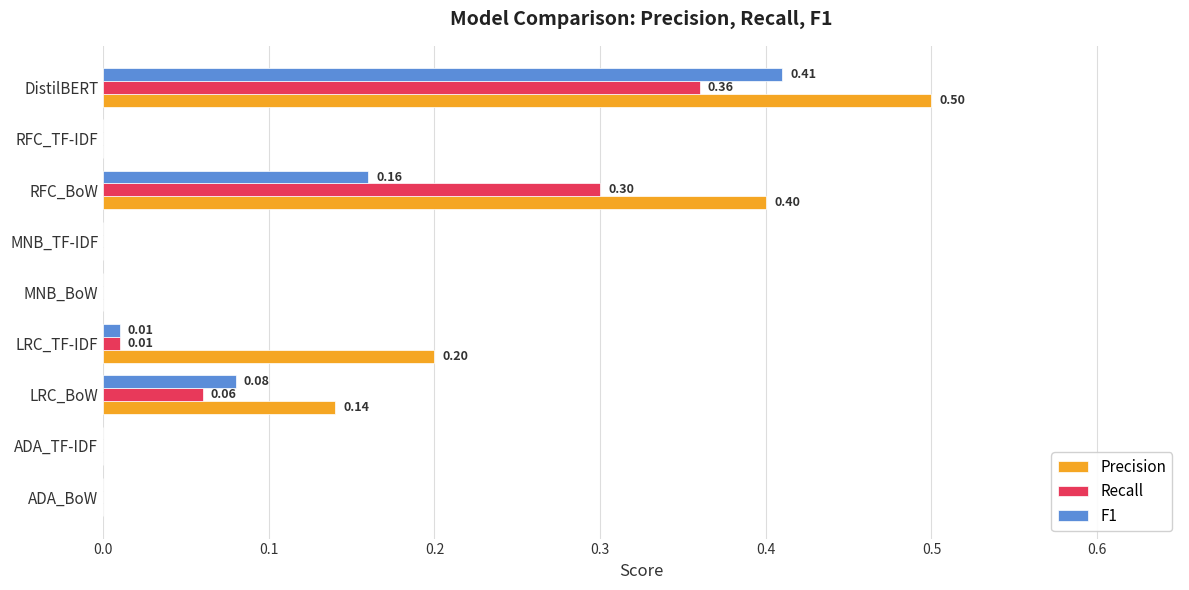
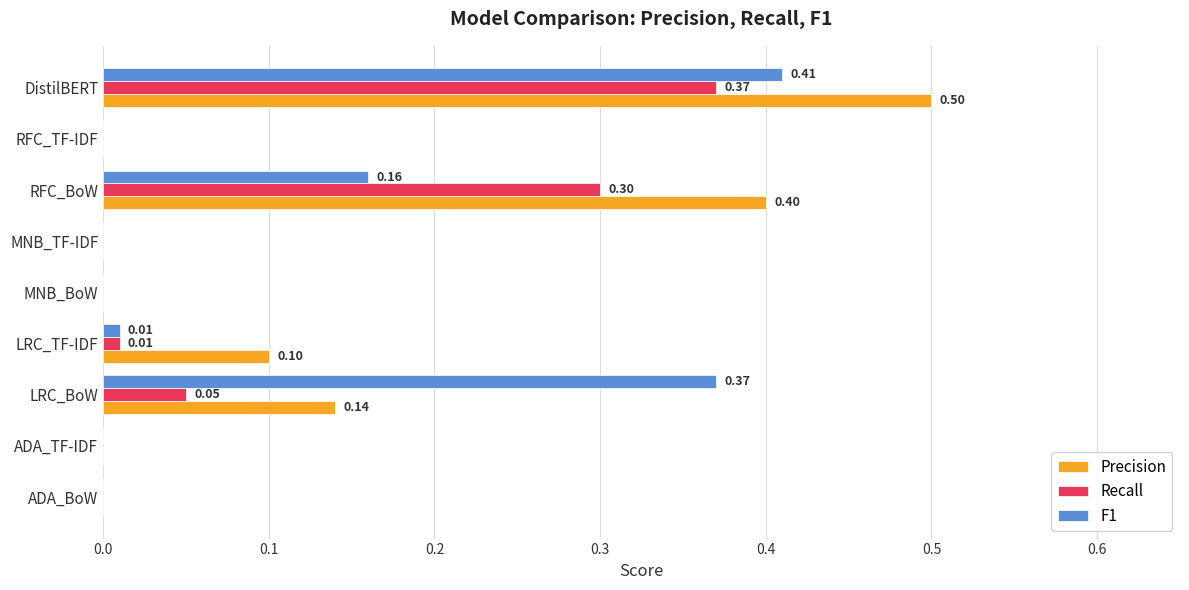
Recall, DistilBERT: 0.36 -> 0.37
Precision, LRC_TF-IDF: 0.20 -> 0.10
F1, LRC_BoW: 0.08 -> 0.37
Recall, LRC_BoW: 0.06 -> 0.05
